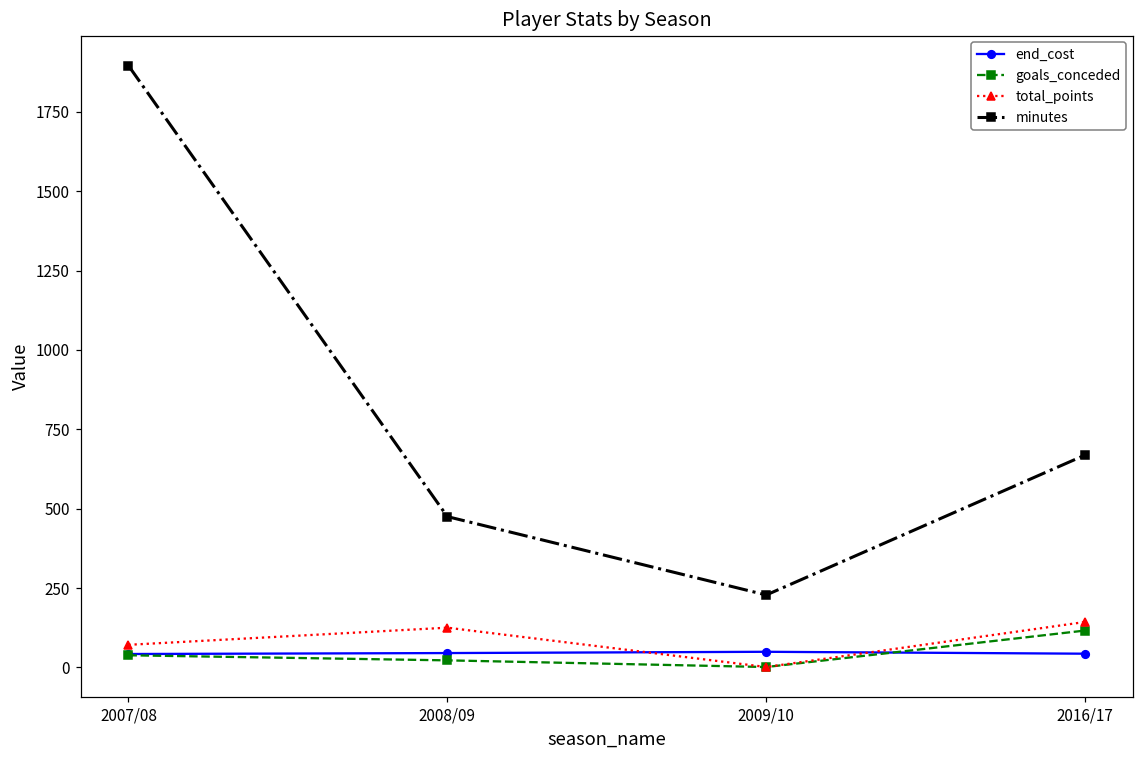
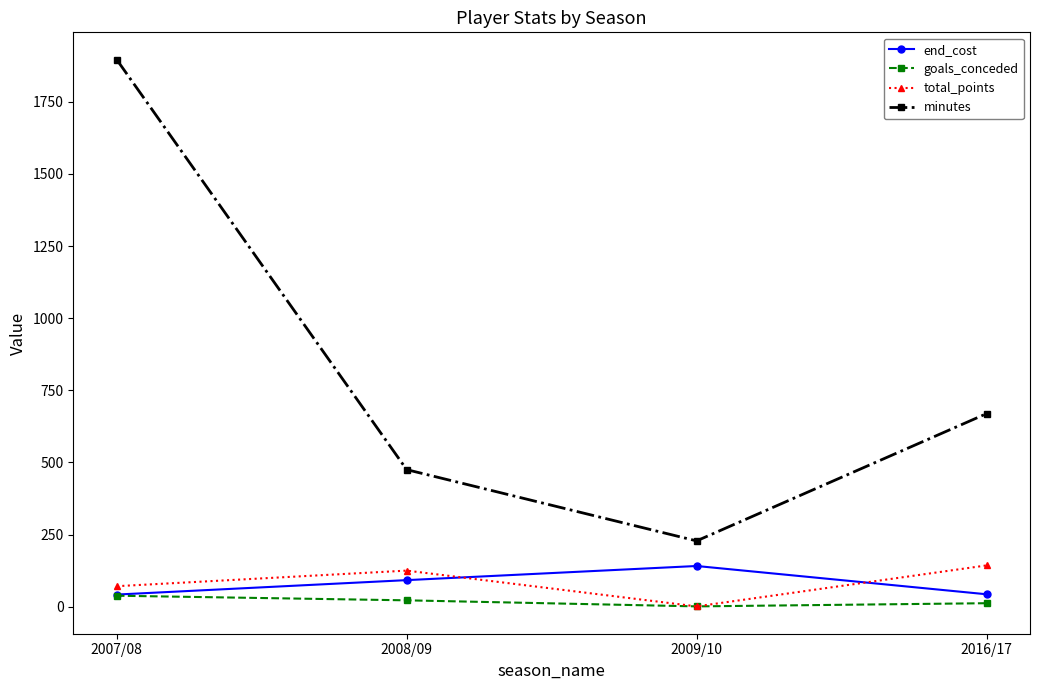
end_cost, 2008/09: 50 -> 90
end_cost, 2009/10: 50 -> 140
goals_conceded, 2016/17: 120 -> 10
